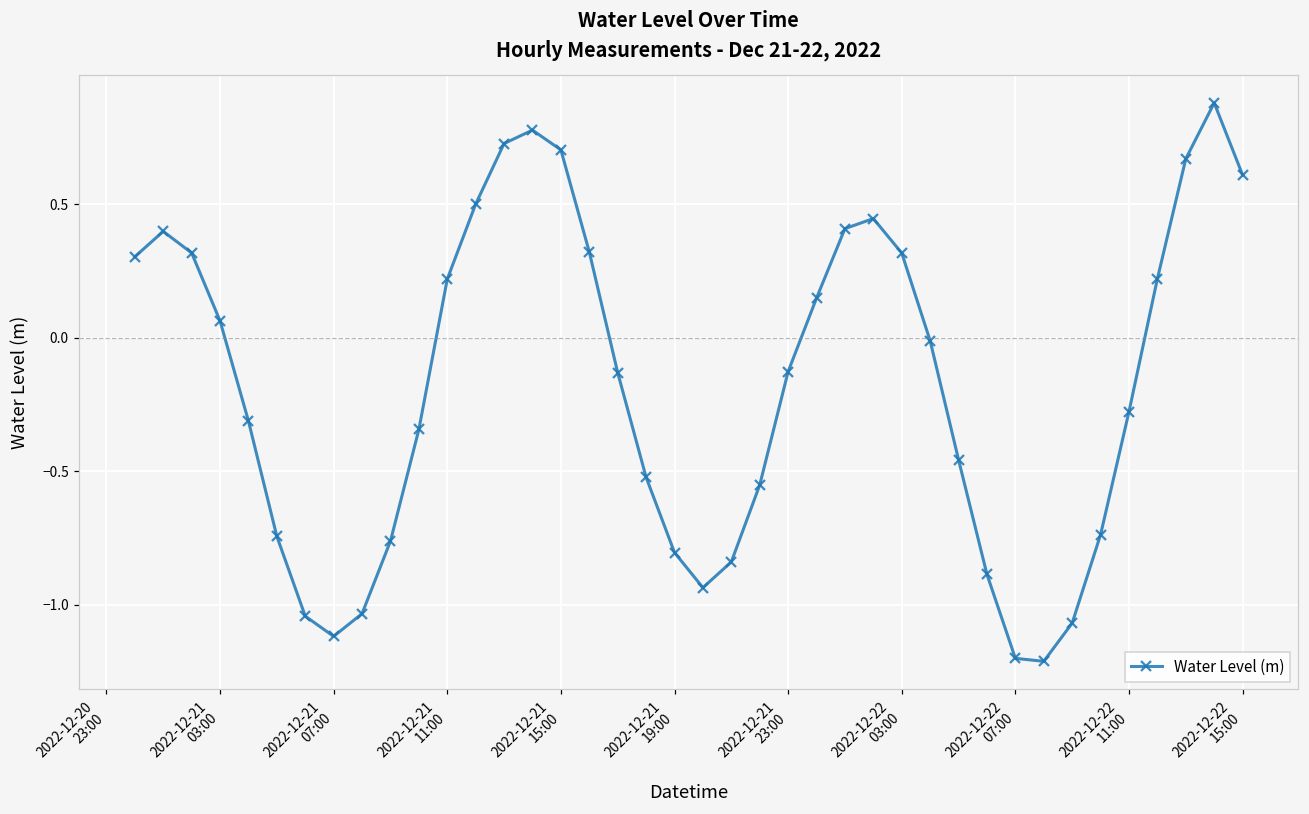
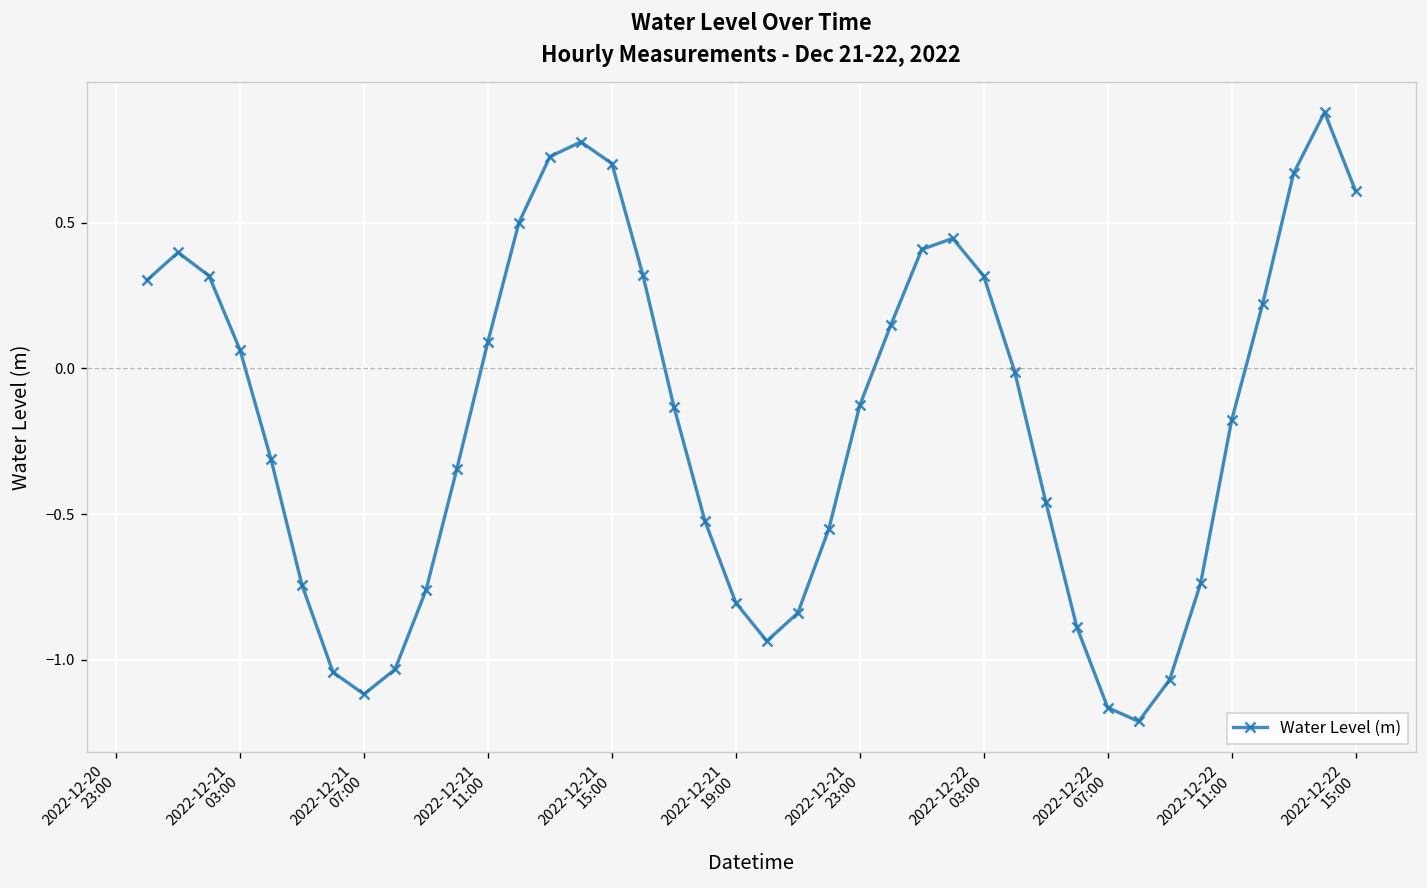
2022-12-21 11:00: 0.22 -> 0.09
2022-12-22 07:00: -1.20 -> -1.16
2022-12-22 11:00: -0.28 -> -0.18
